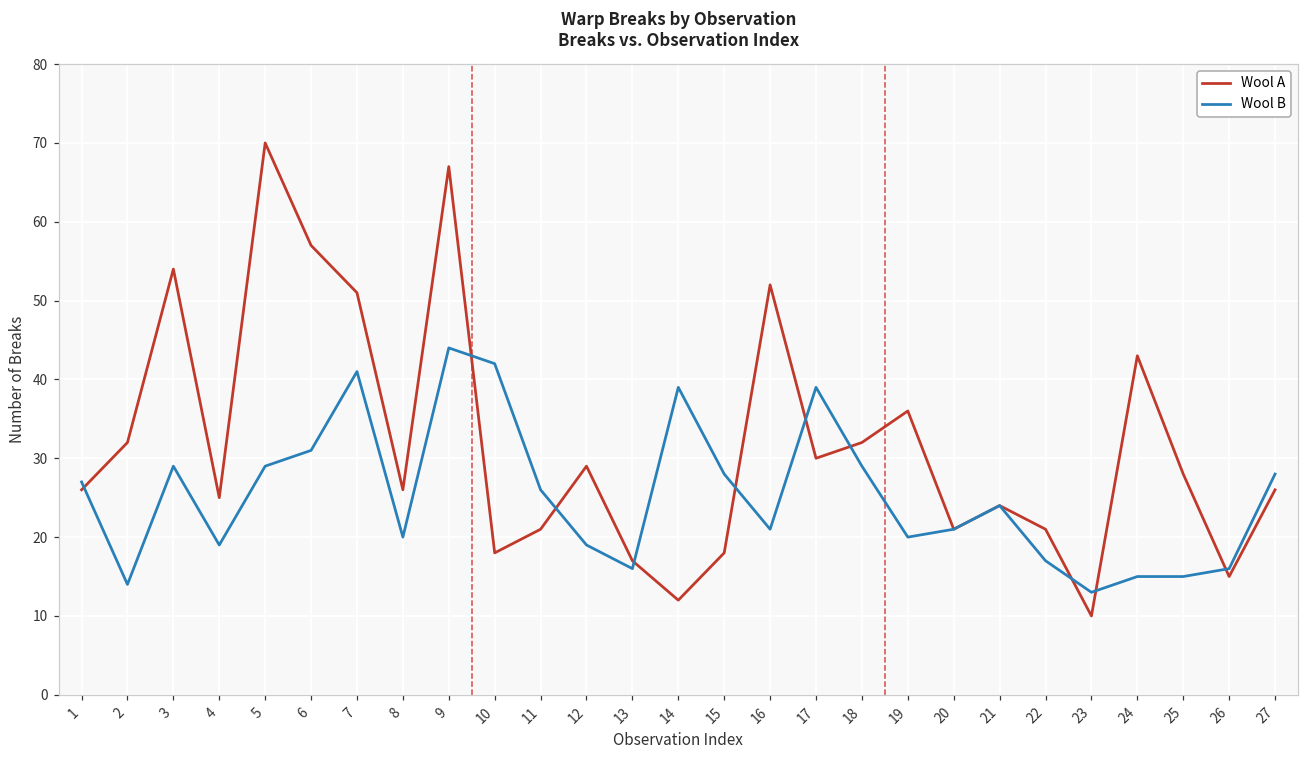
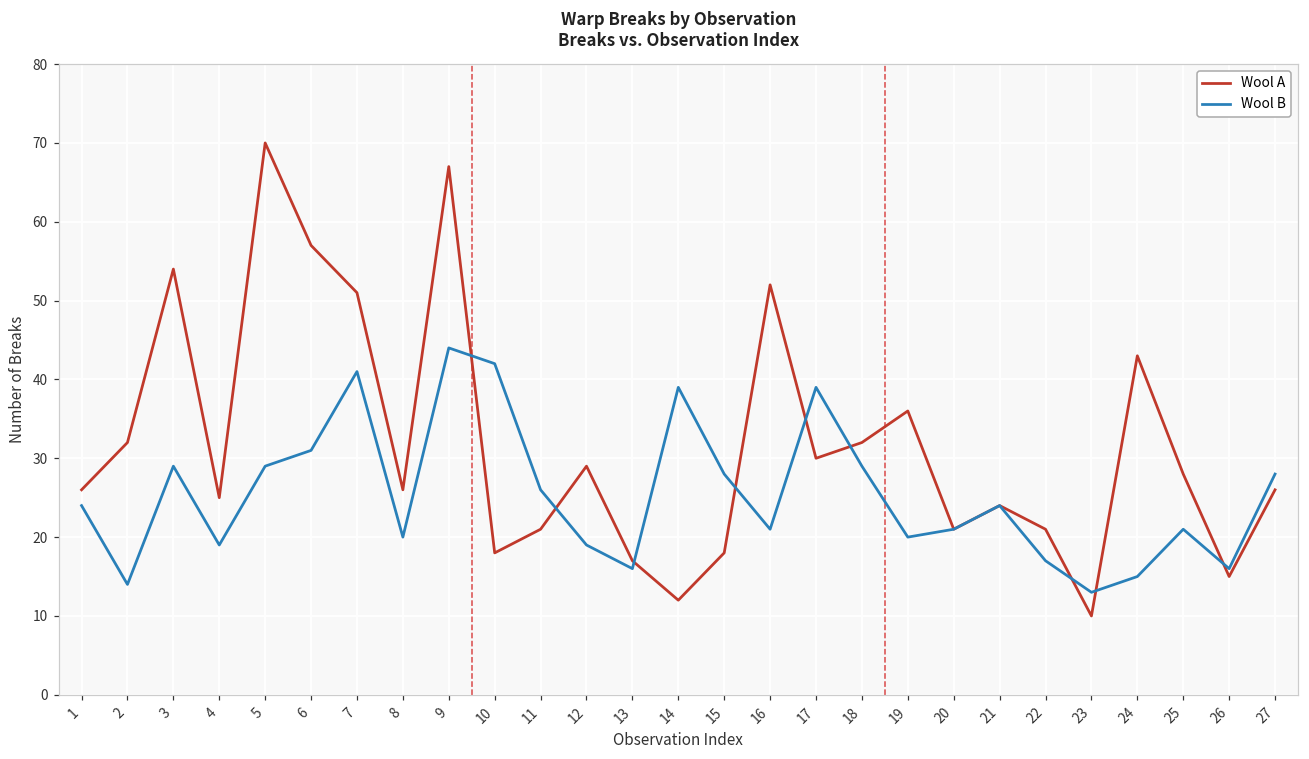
Wool B, 1: 27 -> 24
Wool B, 25: 15 -> 21
